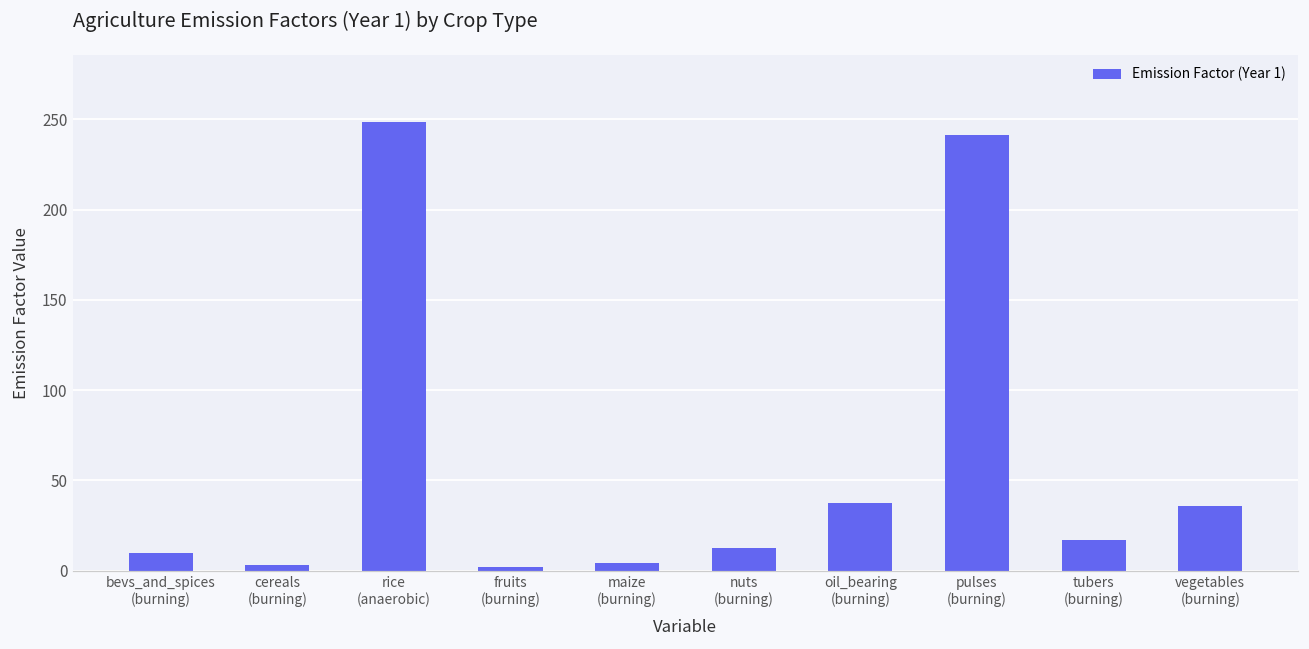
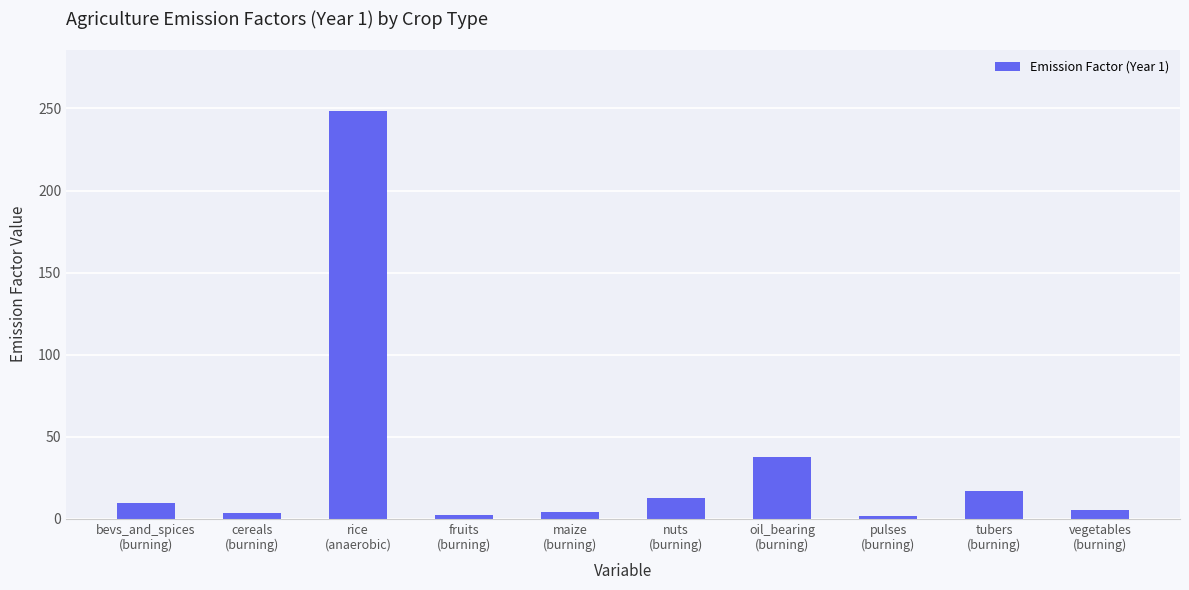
pulses (burning): 241 -> 2
vegetables (burning): 36 -> 5
